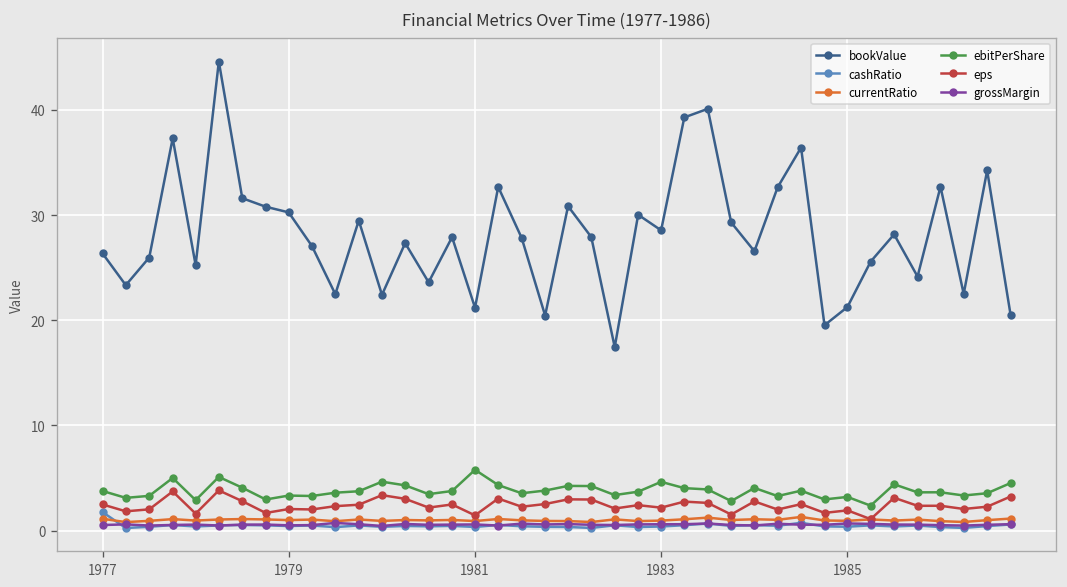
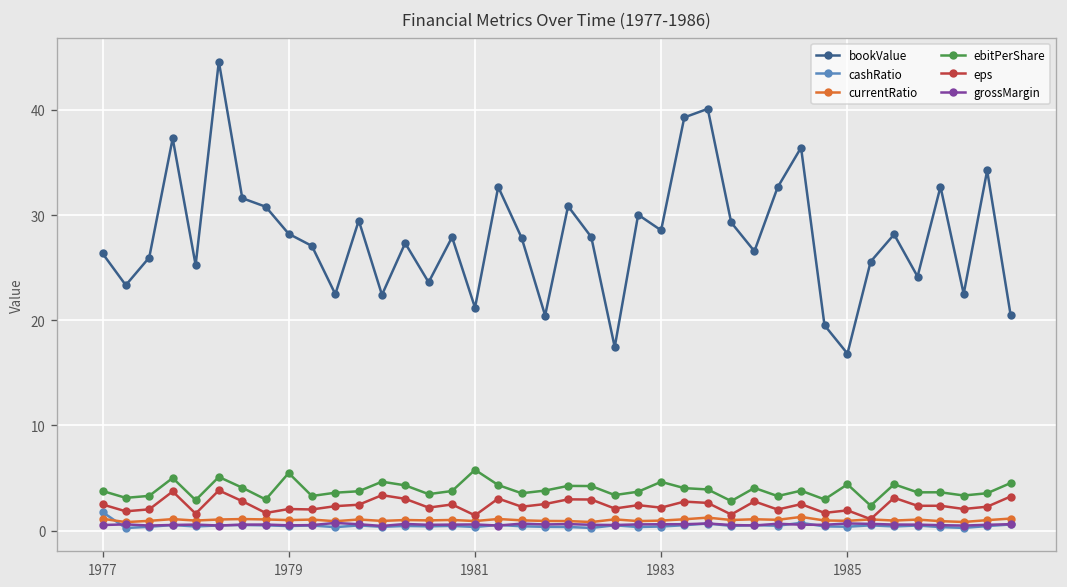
bookValue, 1979: 30 -> 28
ebitPerShare, 1979: 3 -> 5
bookValue, 1985: 21 -> 17
ebitPerShare, 1985: 3 -> 4
